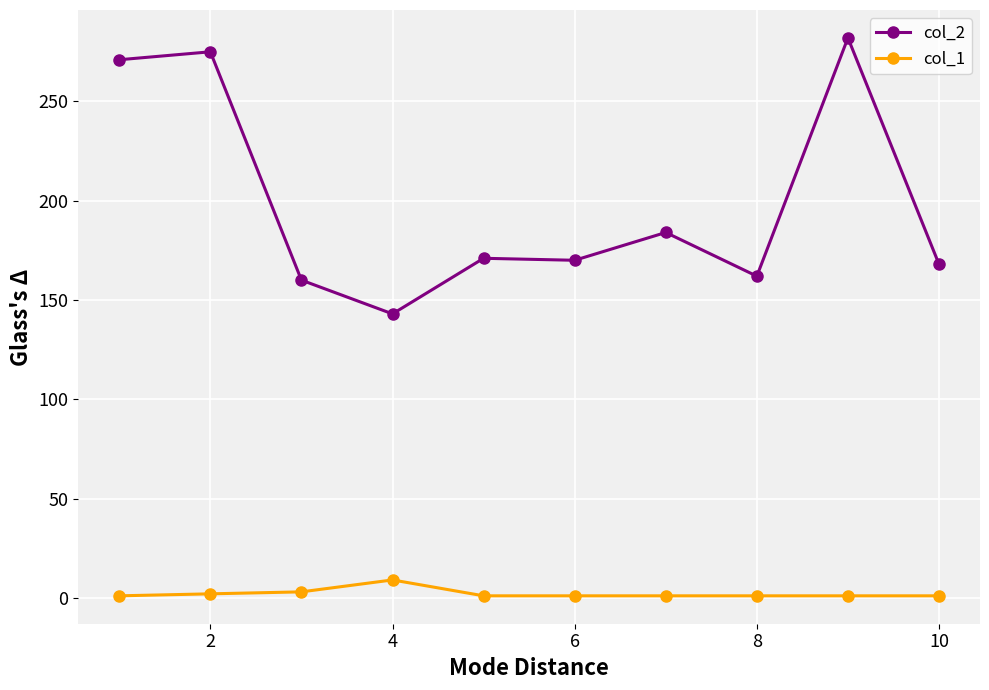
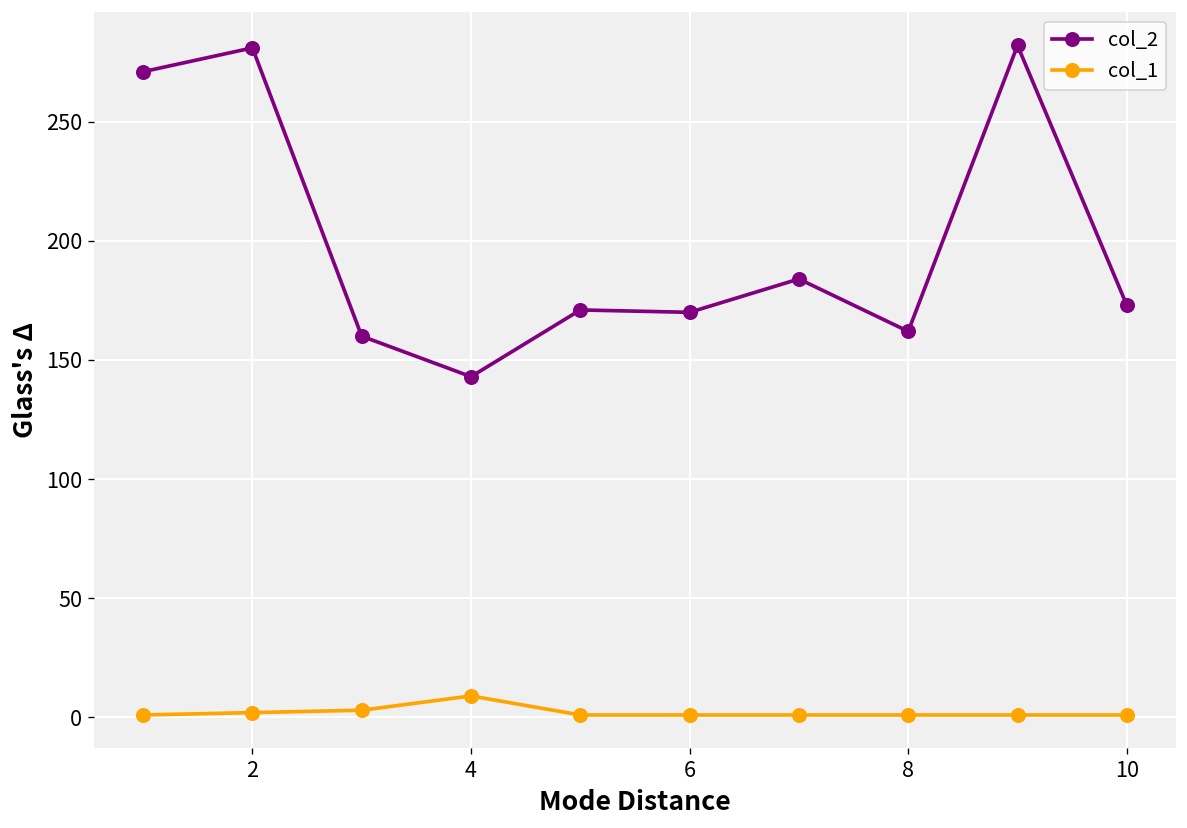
col_2, 2: 275 -> 281
col_2, 10: 168 -> 173
